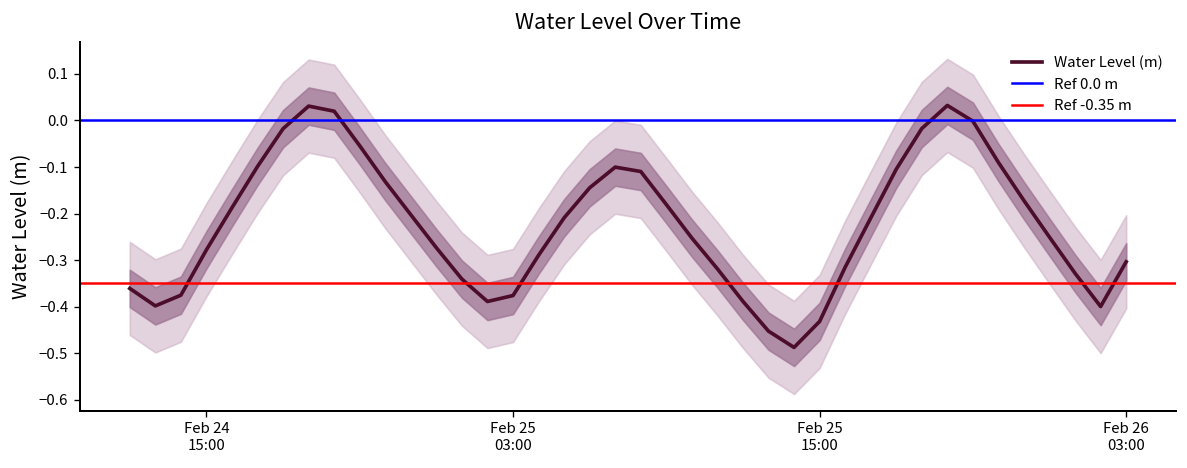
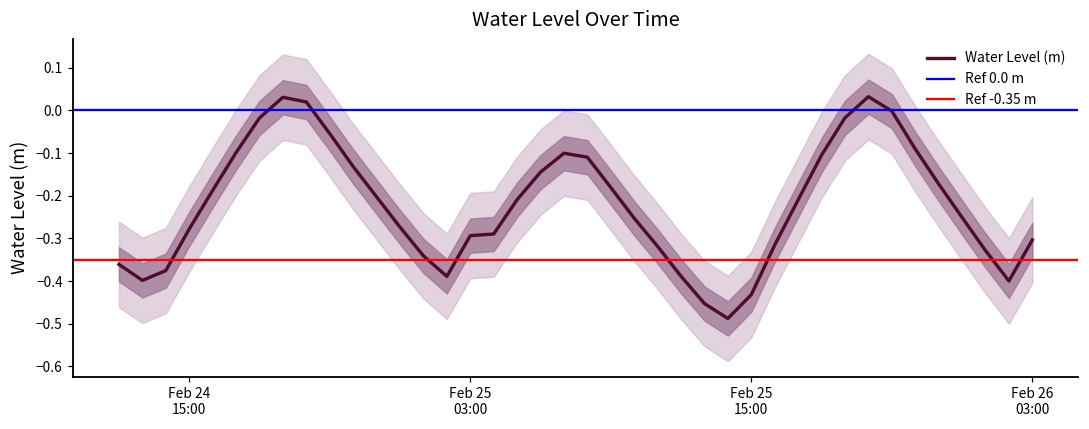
Water Level (m), Feb 25 03:00: -0.38 -> -0.29
